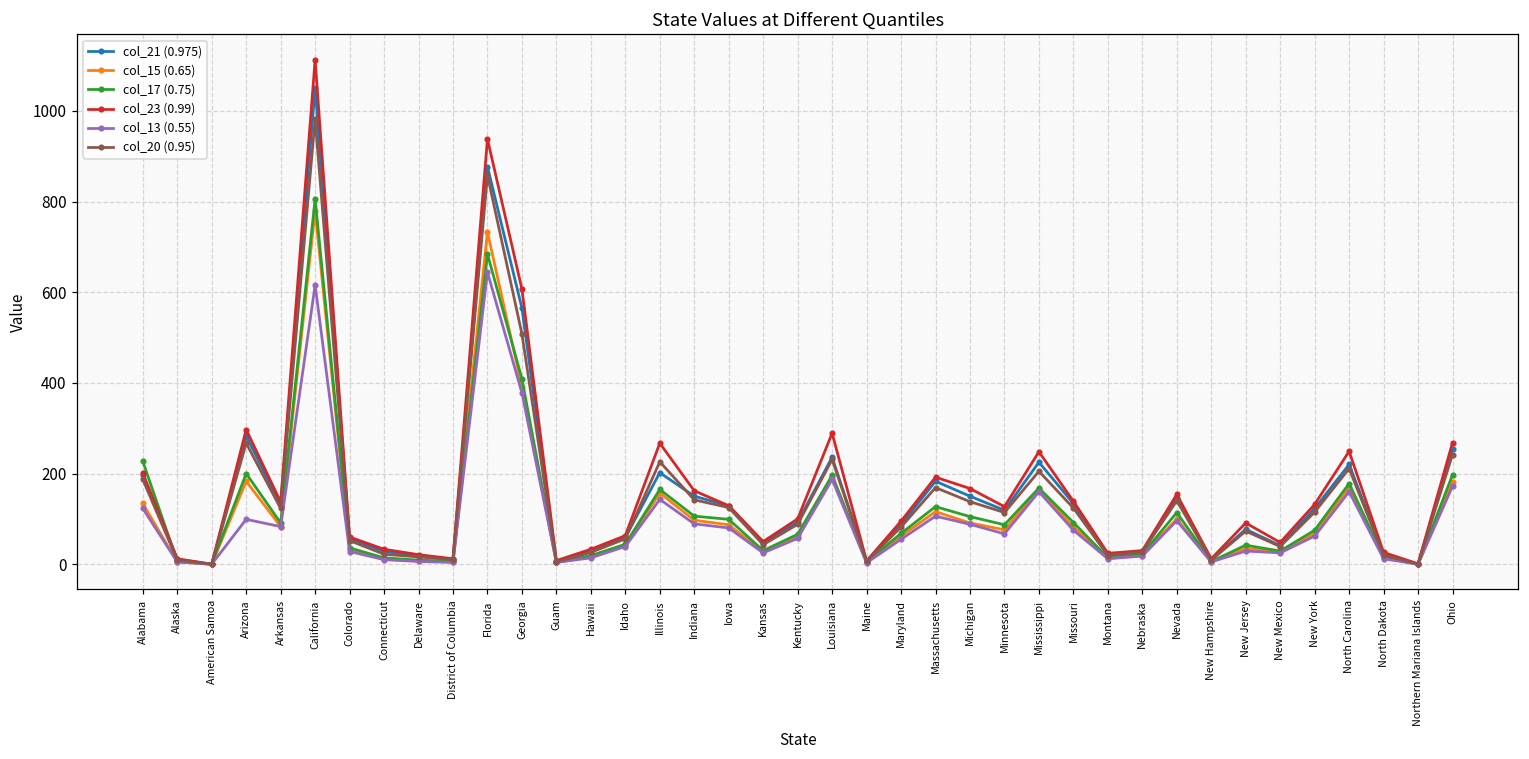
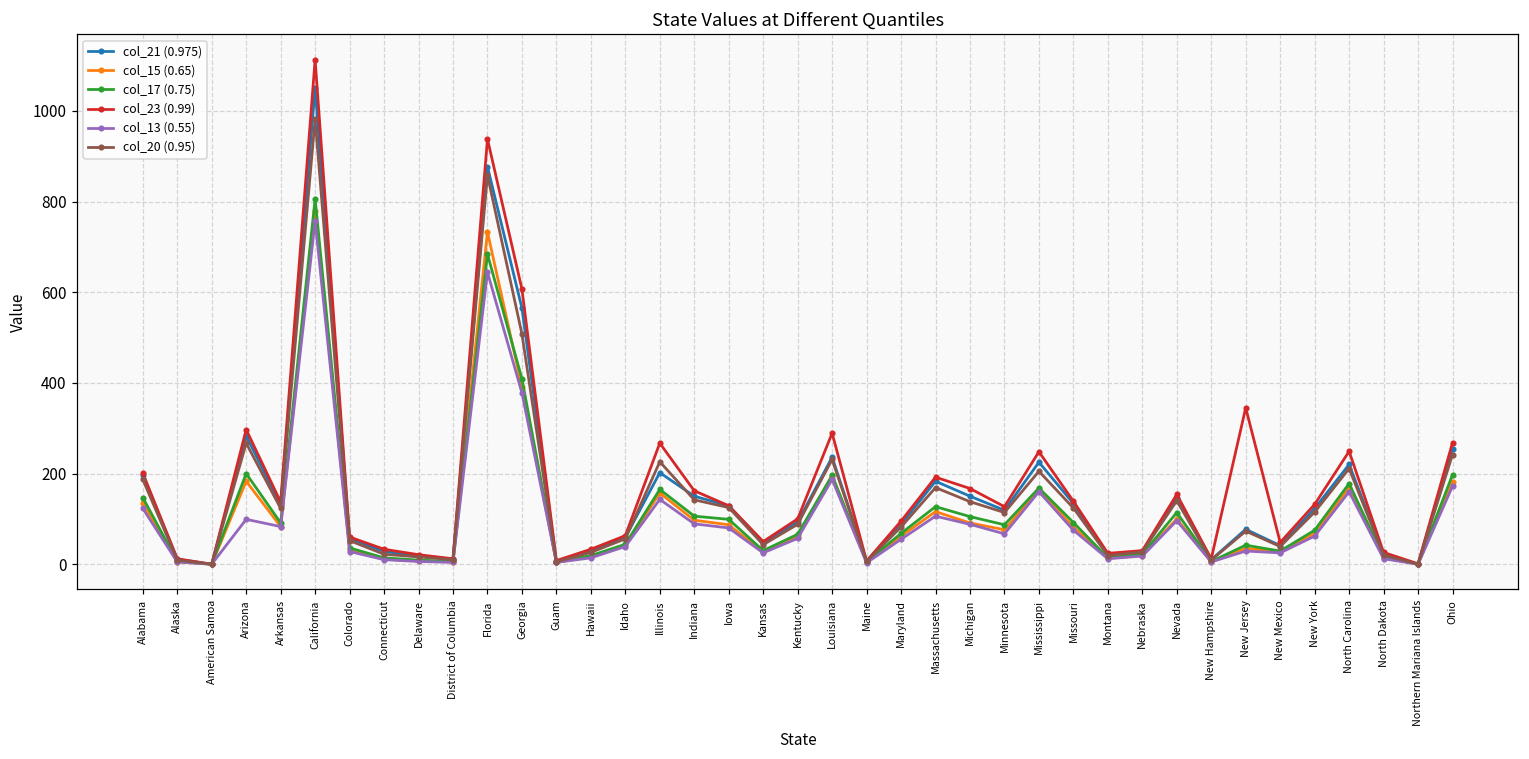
col_17 (0.75), Alabama: 230 -> 150
col_13 (0.55), California: 620 -> 760
col_23 (0.99), New Jersey: 90 -> 350
